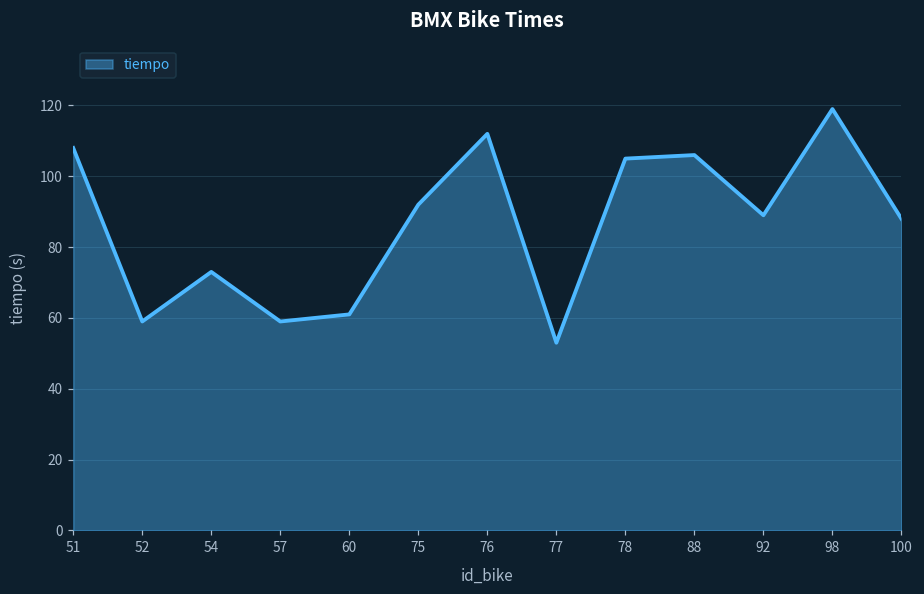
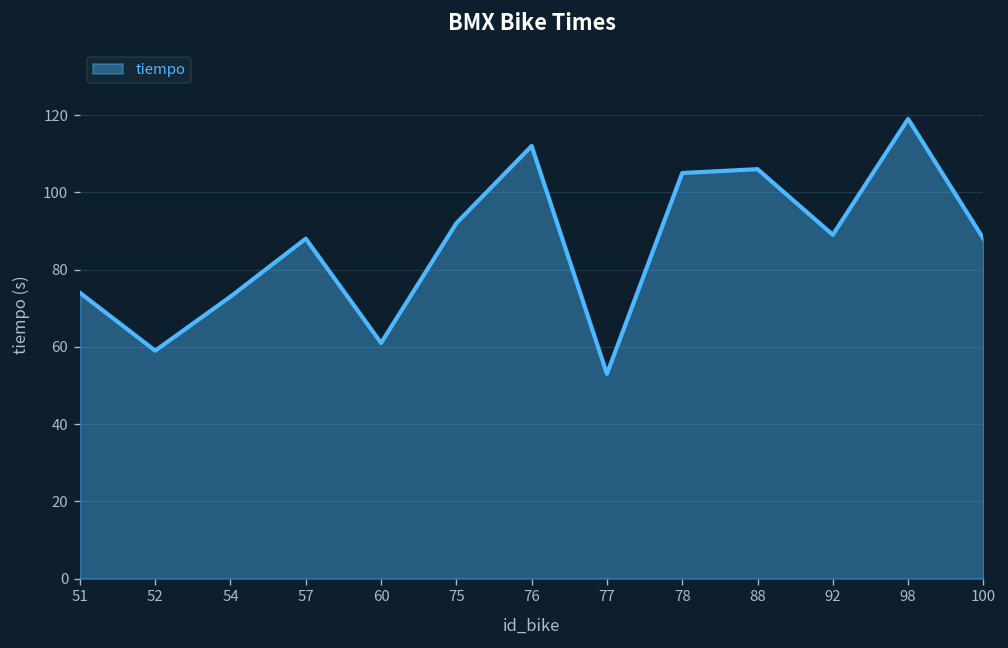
51: 108 -> 74
57: 59 -> 88
